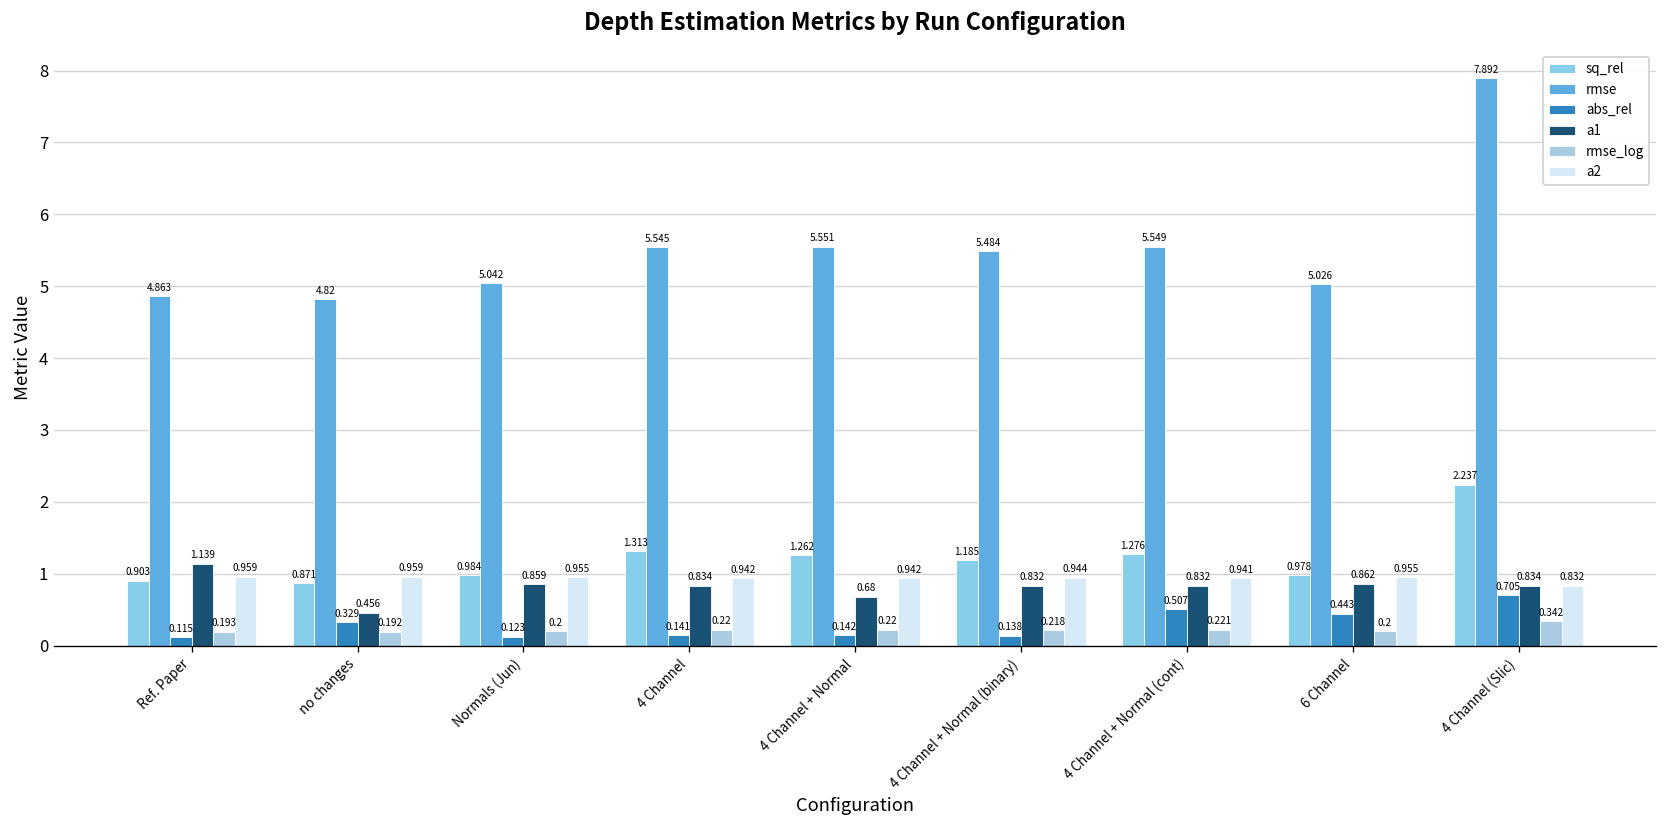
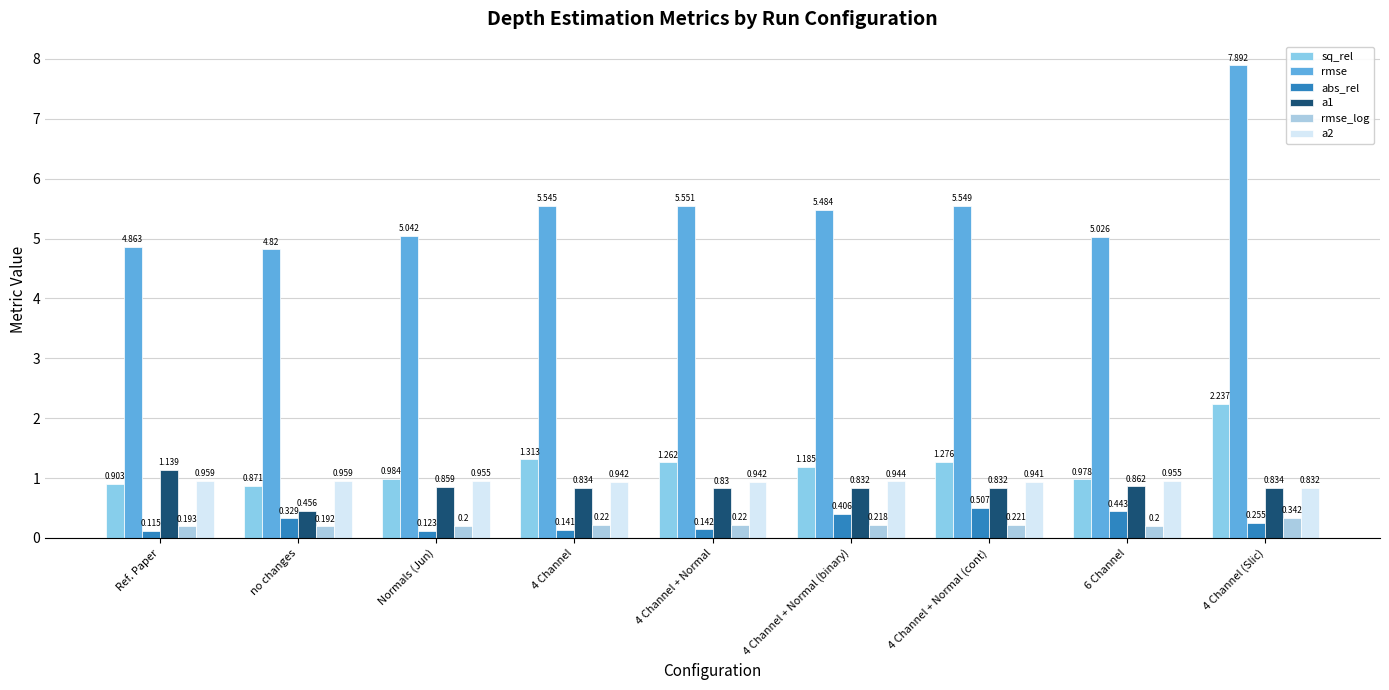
a1, 4 Channel + Normal: 0.68 -> 0.83
abs_rel, 4 Channel + Normal (binary): 0.138 -> 0.406
abs_rel, 4 Channel (Slic): 0.705 -> 0.255
